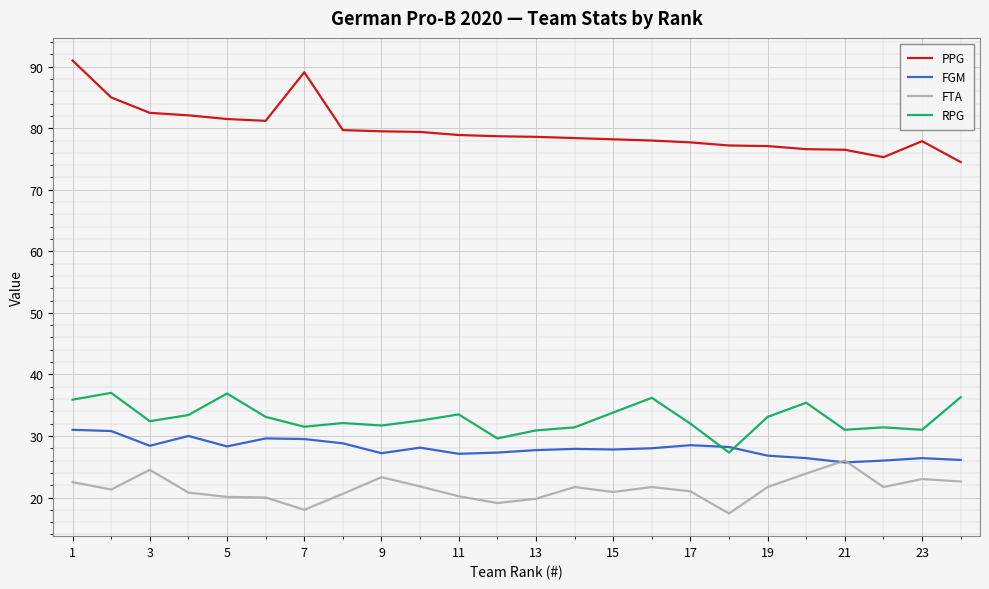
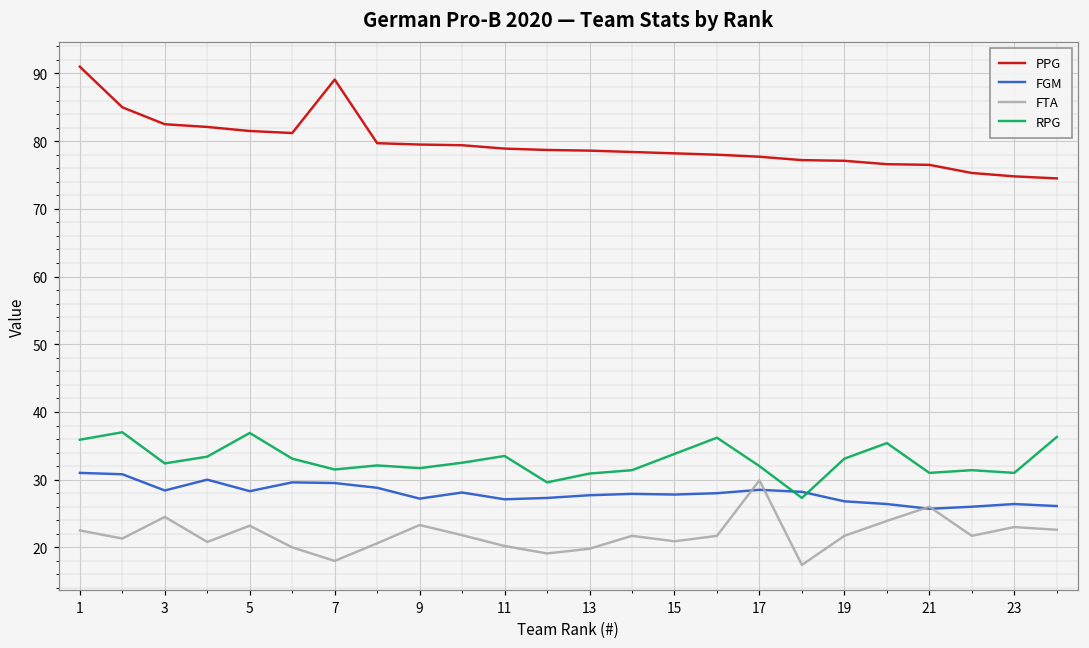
FTA, 5: 20 -> 23
FTA, 17: 21 -> 30
PPG, 23: 78 -> 75
